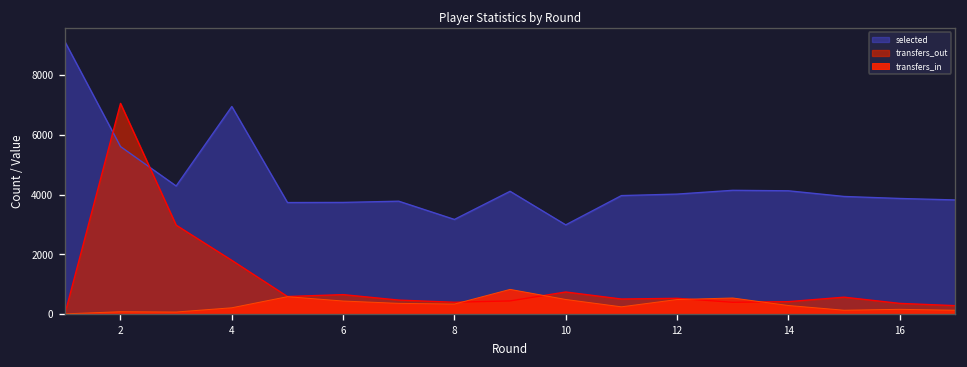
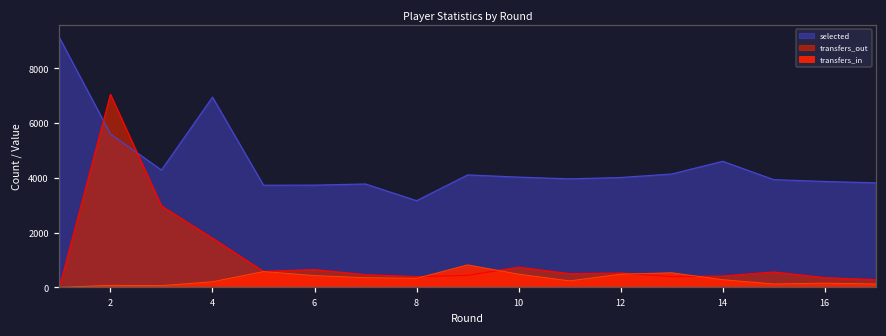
selected, 10: 3000 -> 4000
selected, 14: 4100 -> 4600
